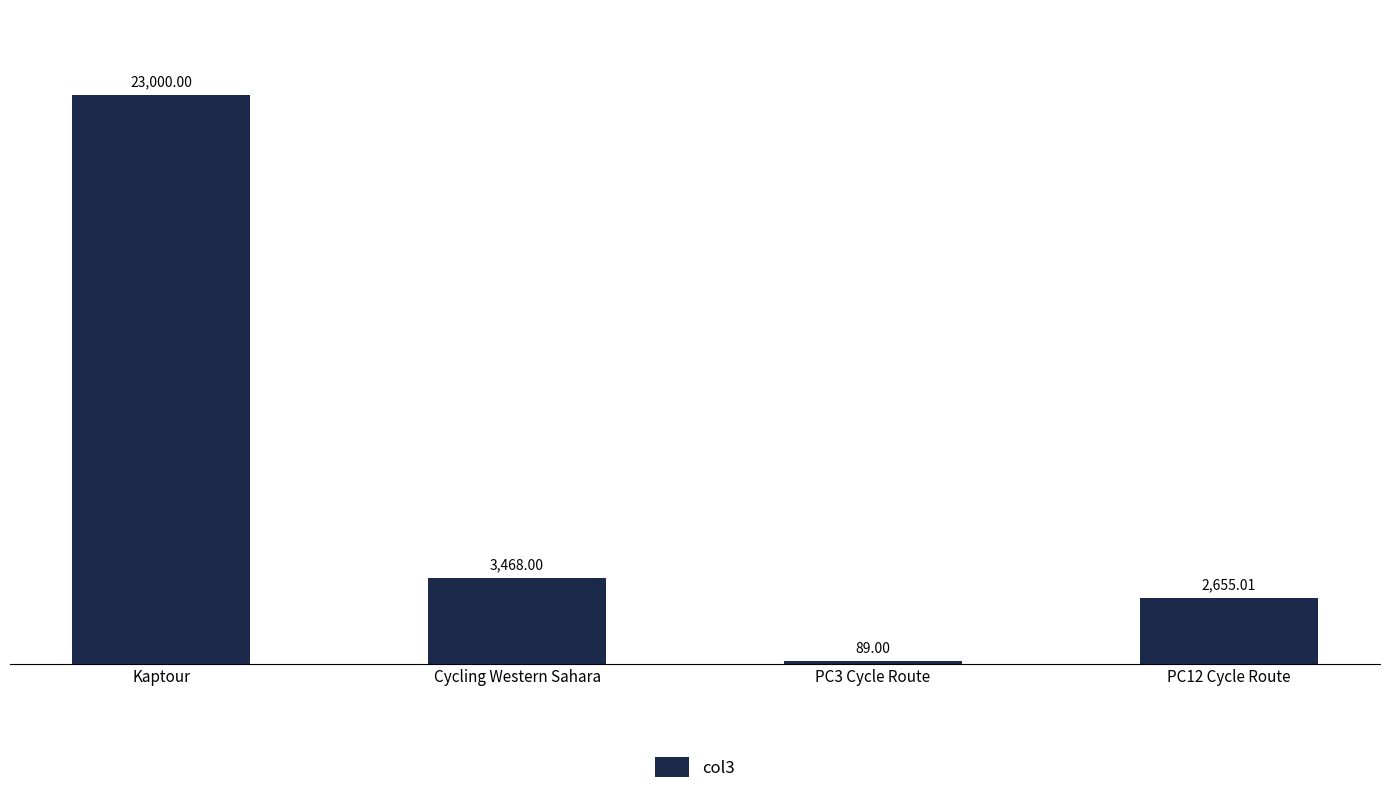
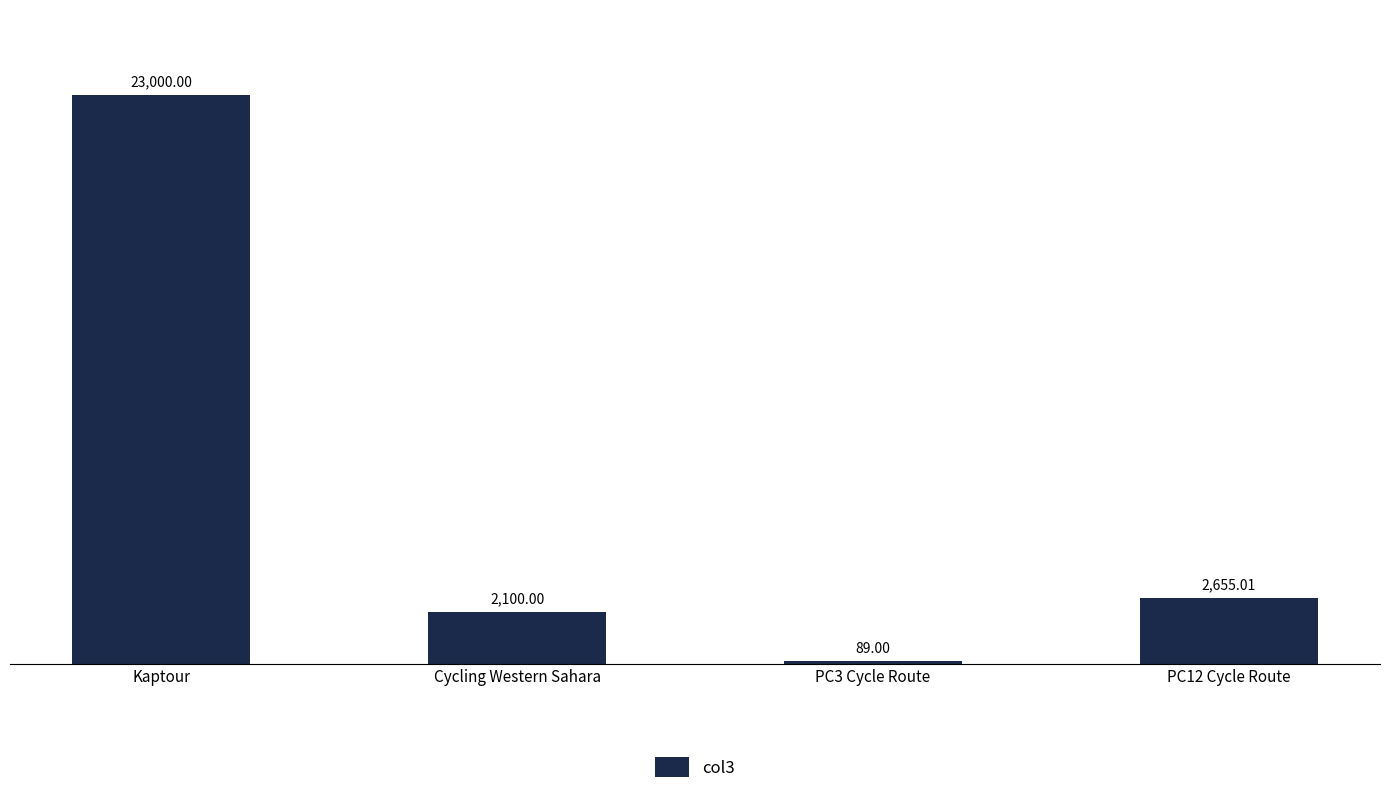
Cycling Western Sahara: 3,468.00 -> 2,100.00
